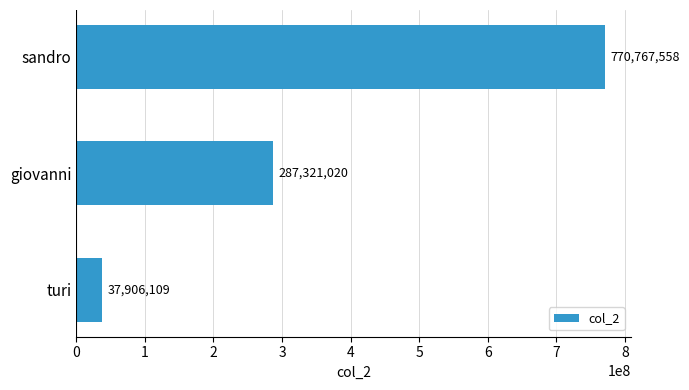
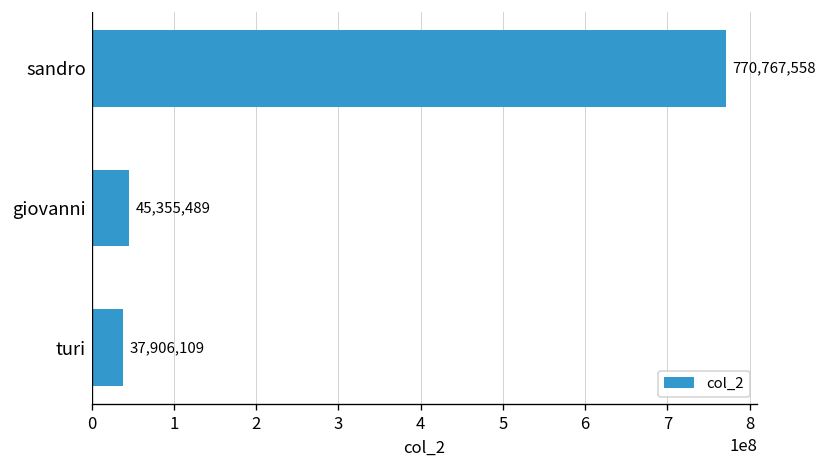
giovanni: 287,321,020 -> 45,355,489
